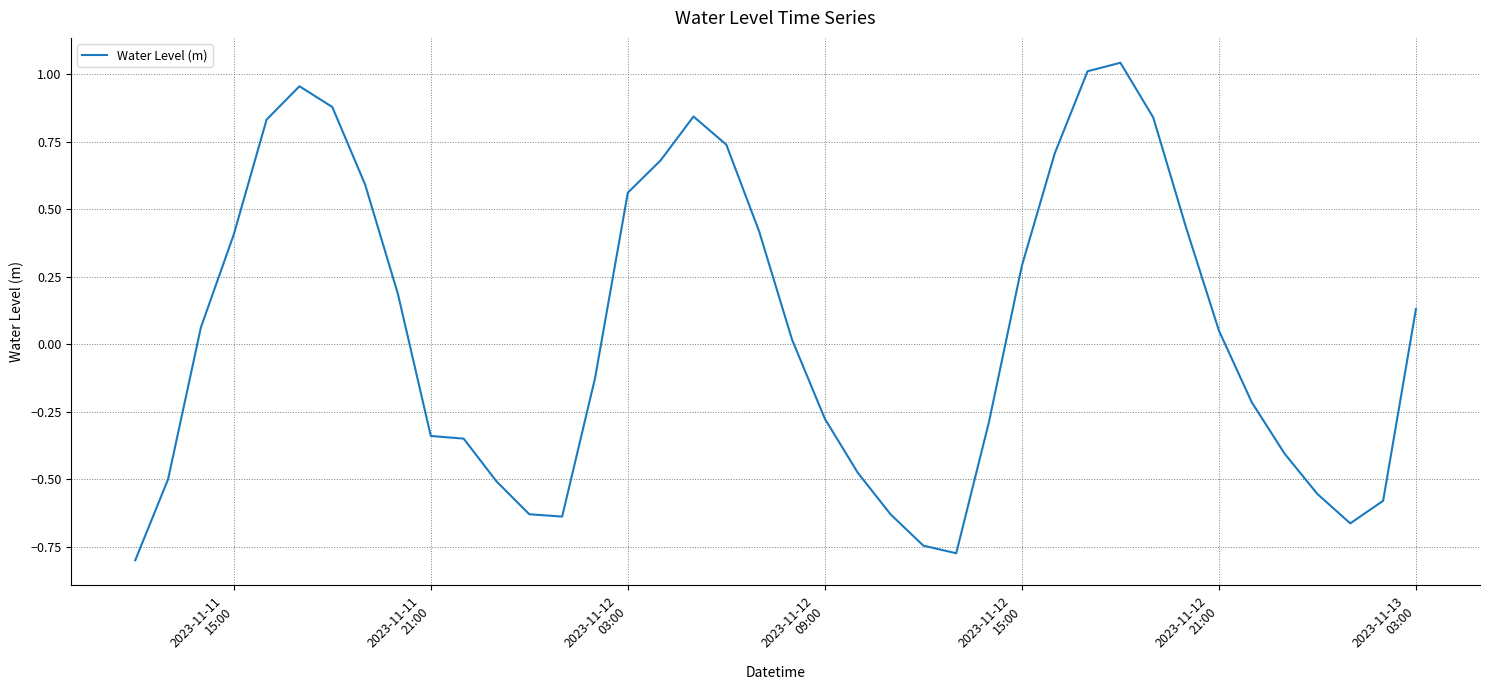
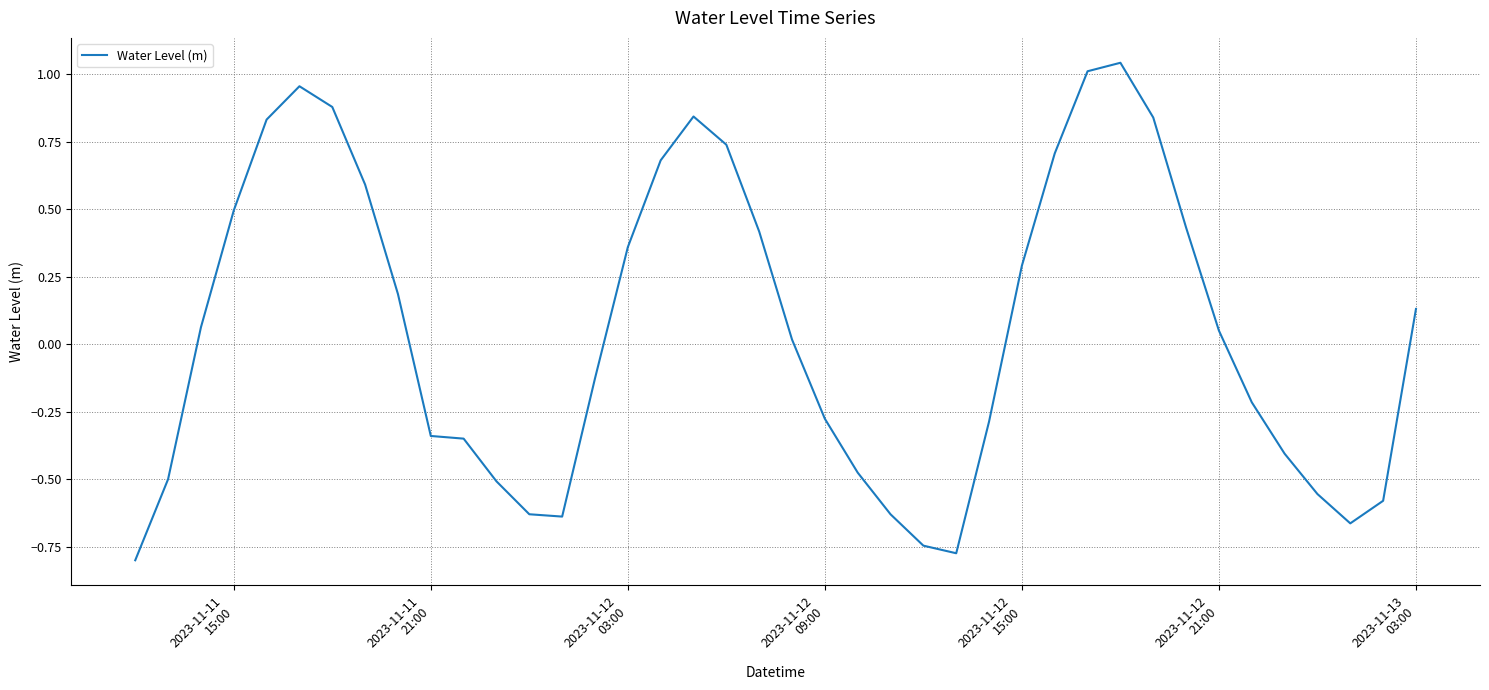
2023-11-11 15:00: 0.41 -> 0.50
2023-11-12 03:00: 0.56 -> 0.36
